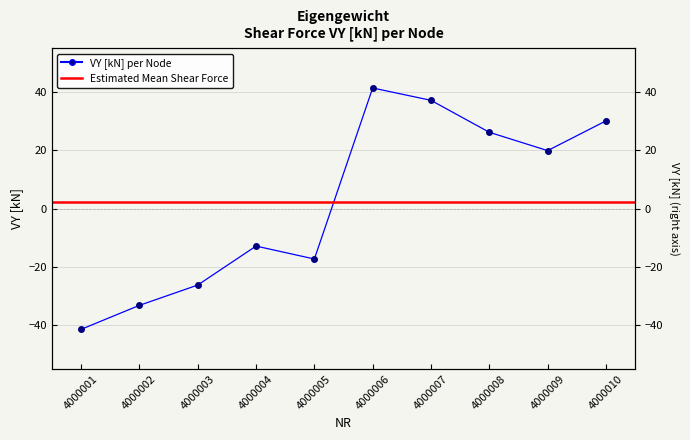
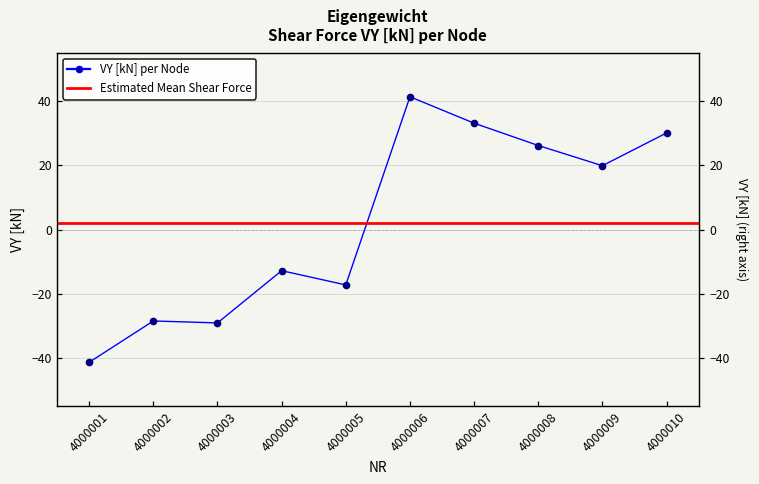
4000002: -33 -> -29
4000003: -26 -> -29
4000007: 37 -> 33
